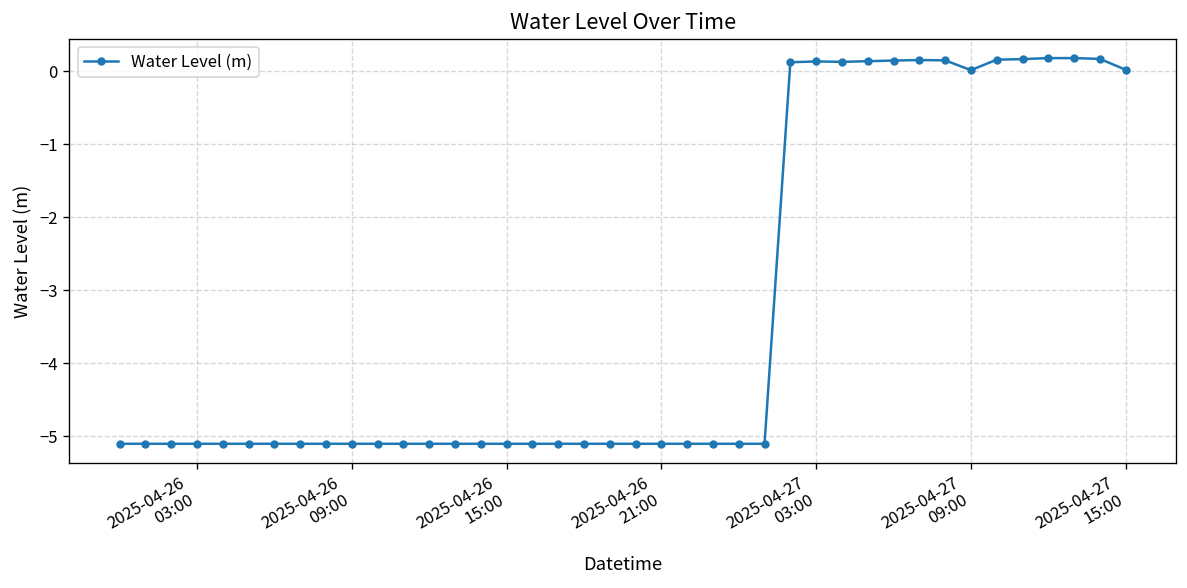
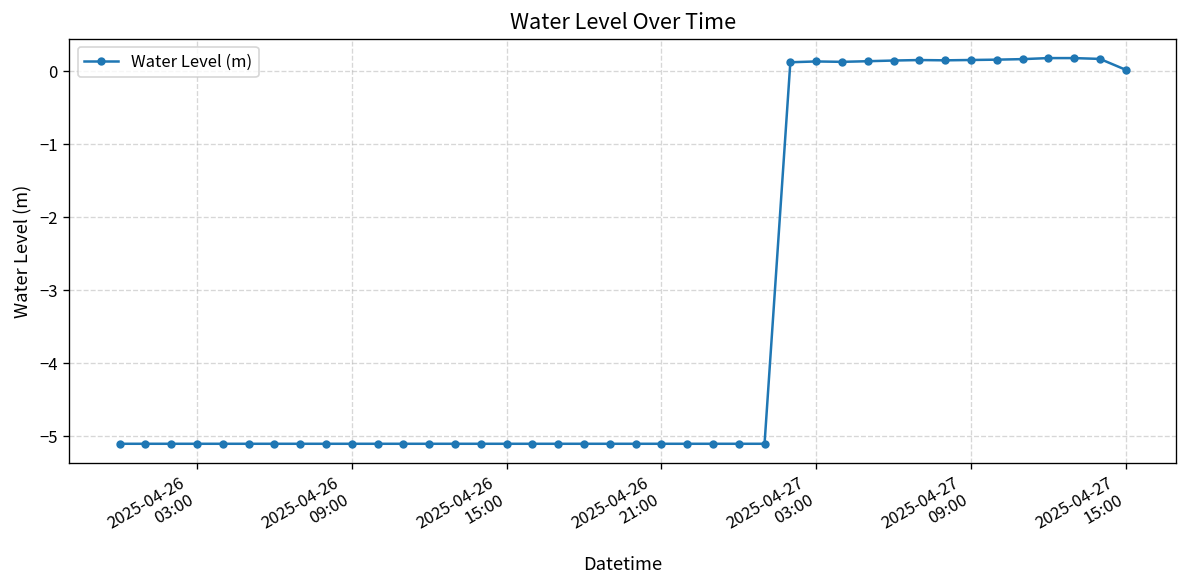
2025-04-27 09:00: 0.0 -> 0.2
